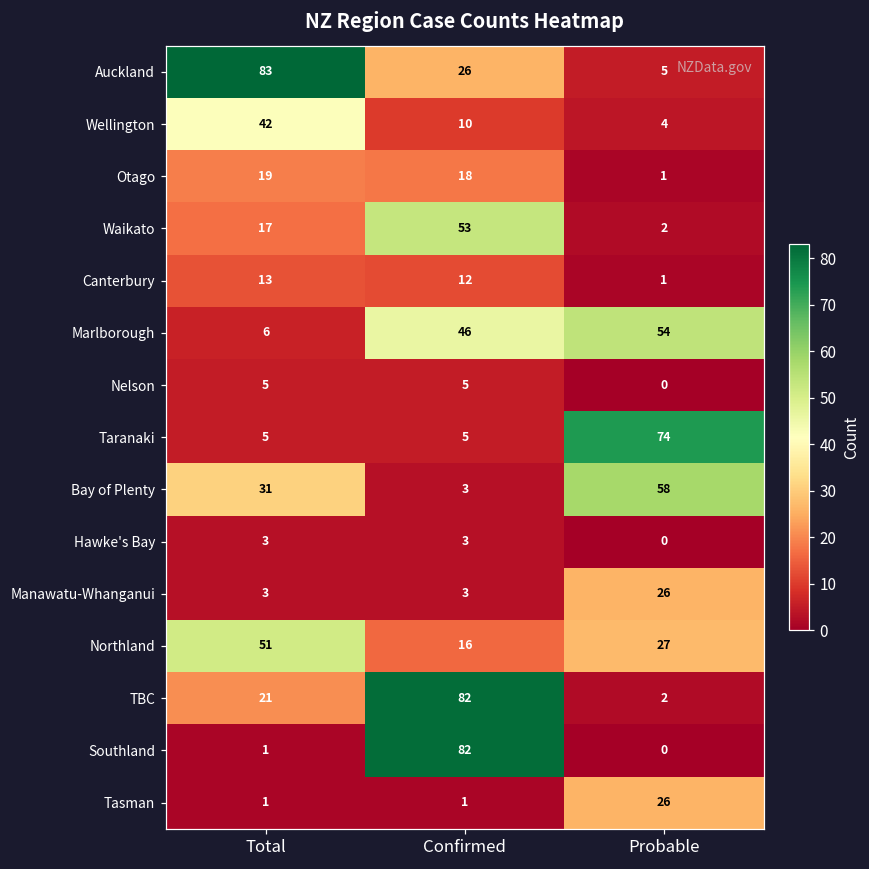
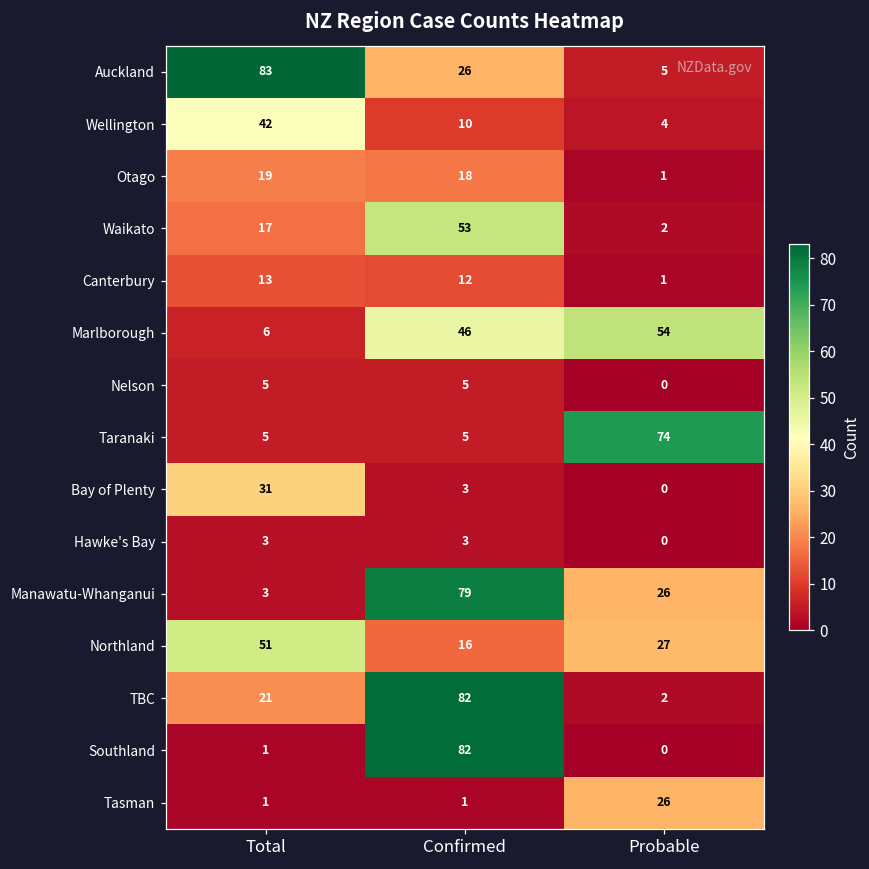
Bay of Plenty, Probable: 58 -> 0
Manawatu-Whanganui, Confirmed: 3 -> 79
